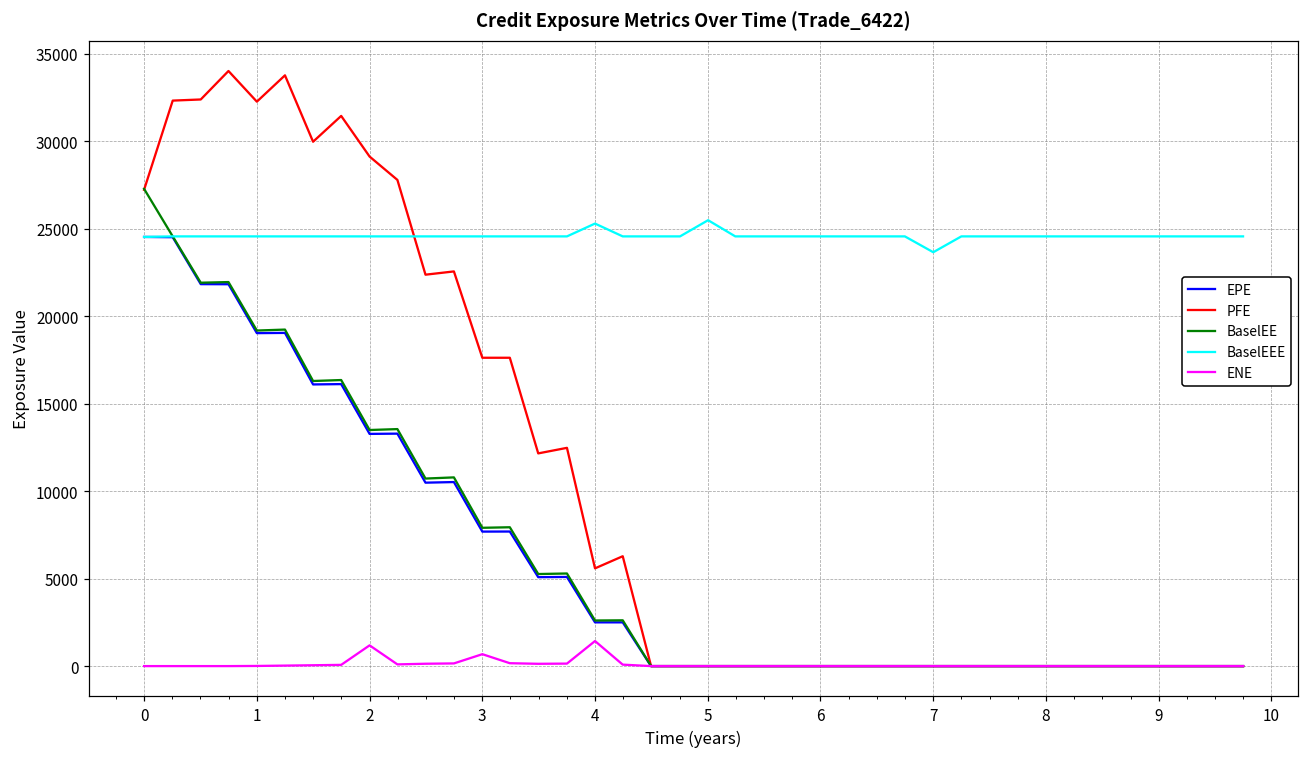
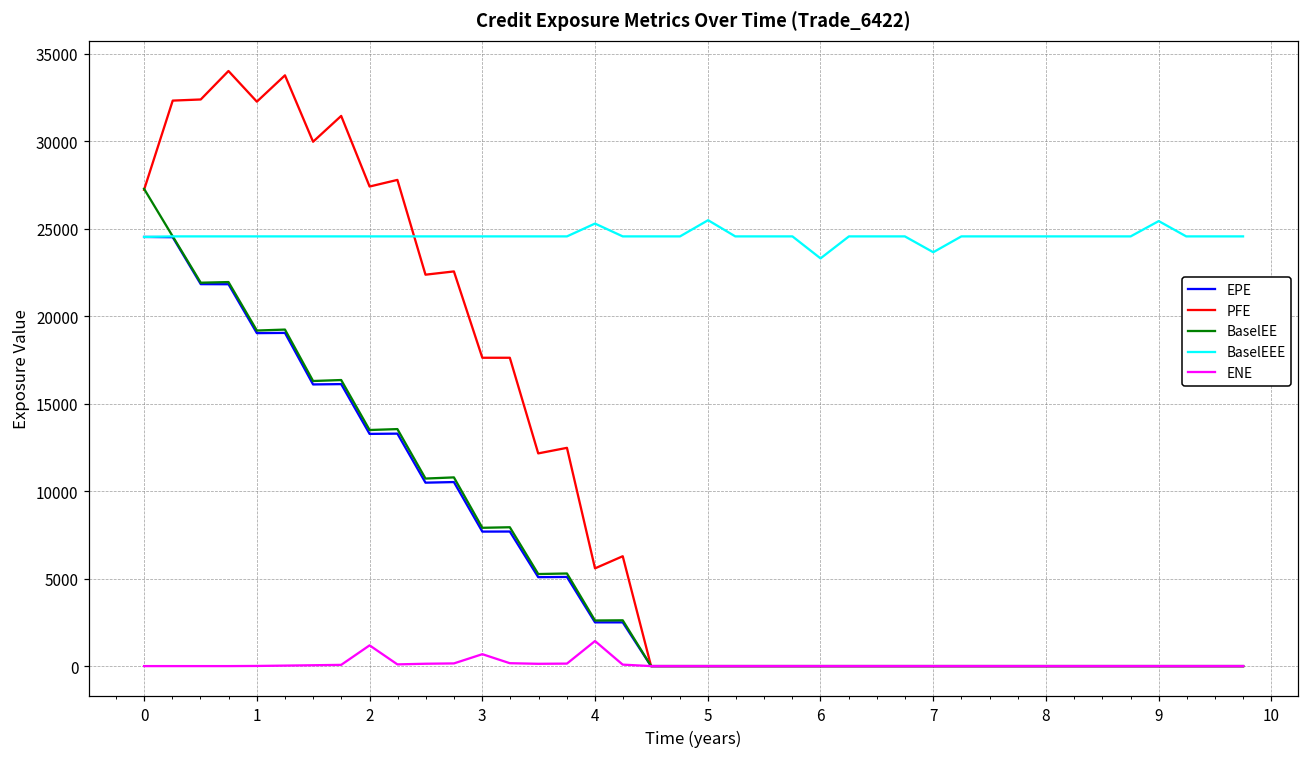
PFE, 2: 29100 -> 27400
BaselEEE, 6: 24600 -> 23300
BaselEEE, 9: 24600 -> 25400
